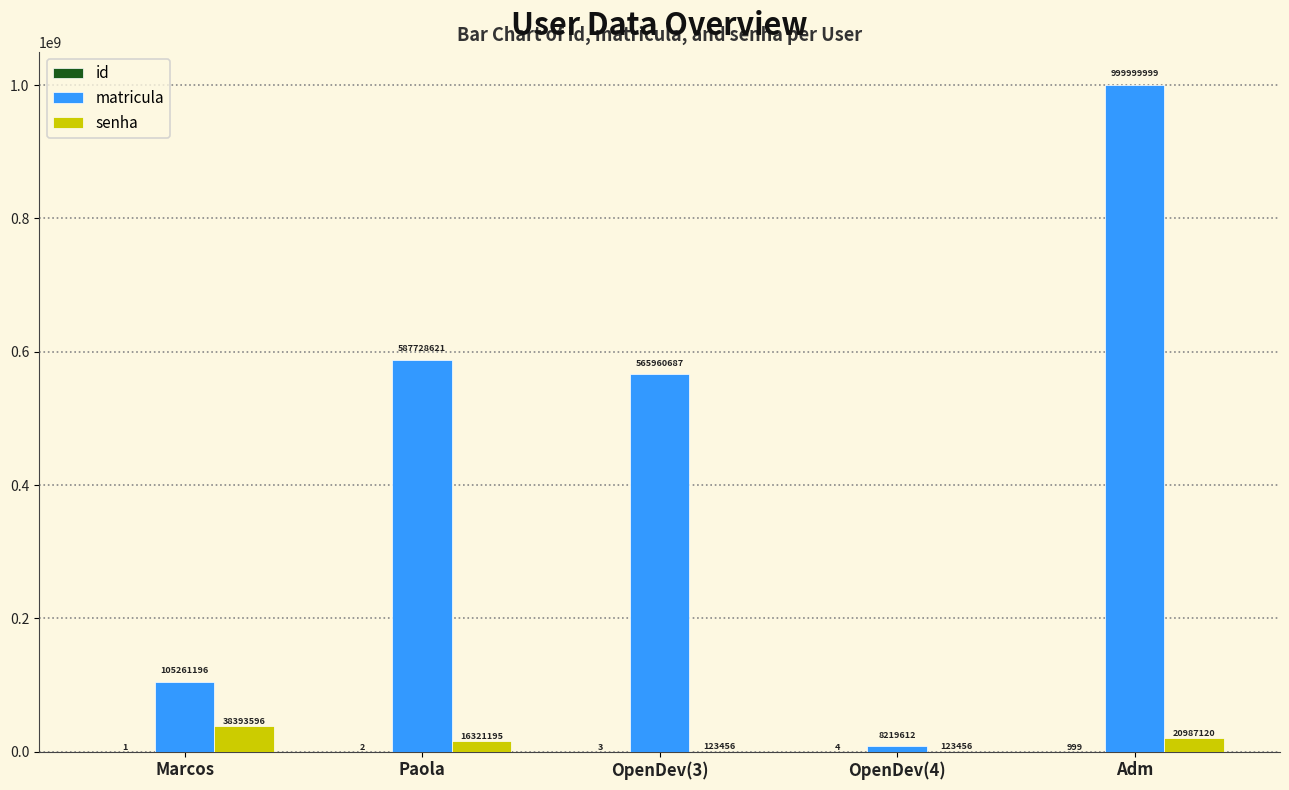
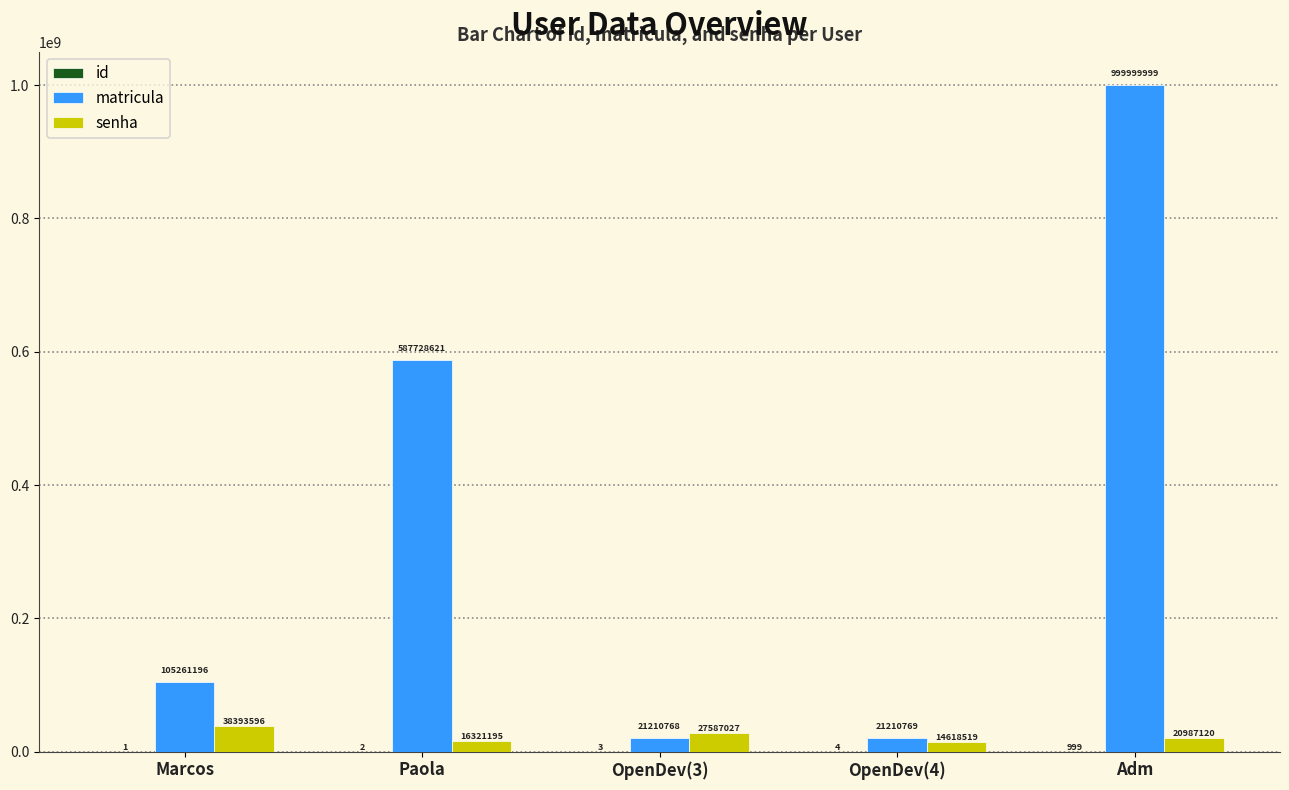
matricula, OpenDev(3): 565960687 -> 21210768
senha, OpenDev(3): 123456 -> 27587027
matricula, OpenDev(4): 8219612 -> 21210769
senha, OpenDev(4): 123456 -> 14618519
